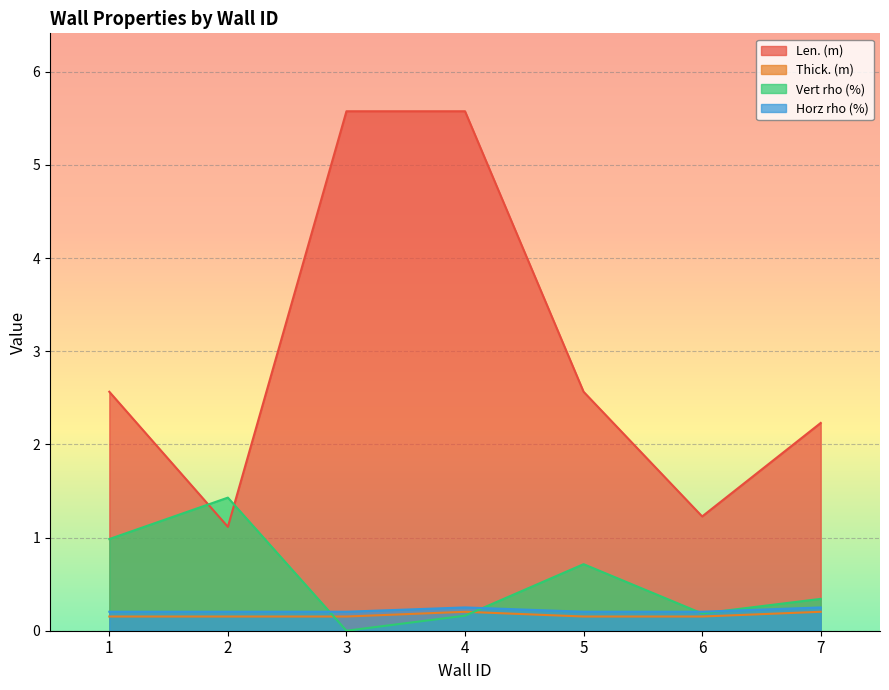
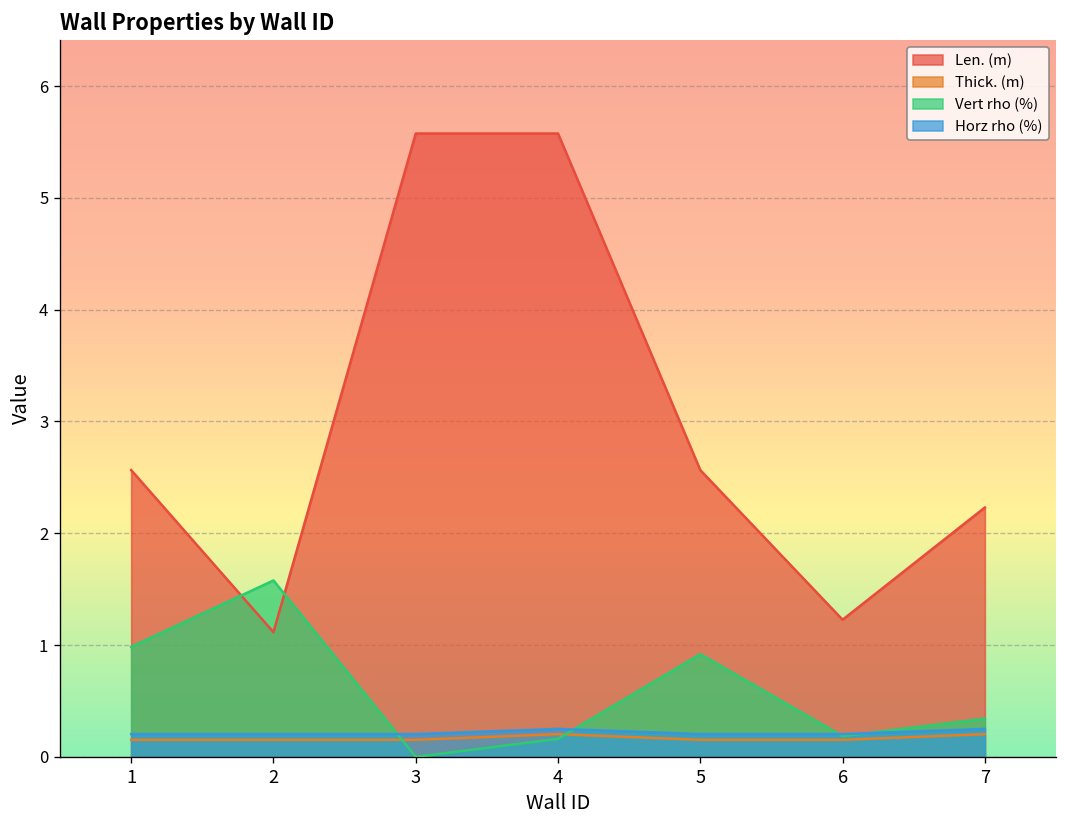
Vert rho (%), 2: 1.4 -> 1.6
Vert rho (%), 5: 0.7 -> 0.9
